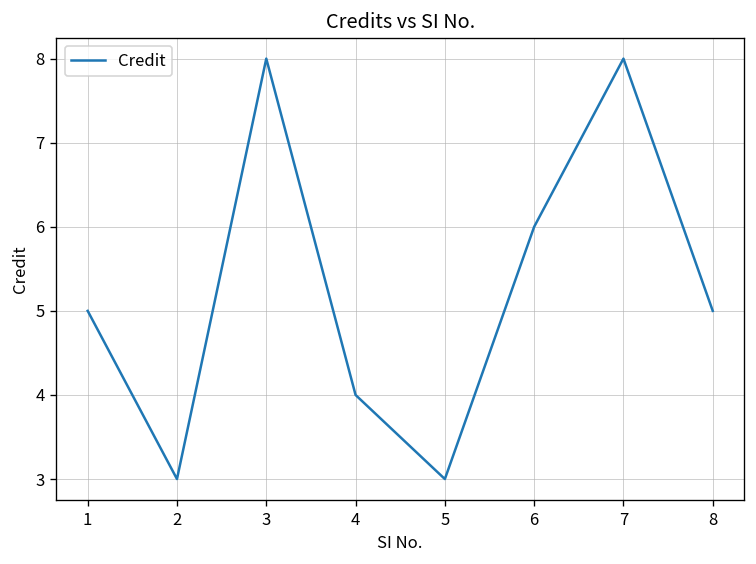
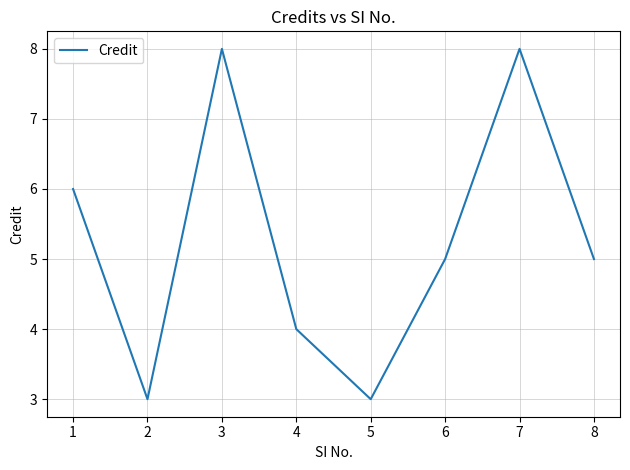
1: 5 -> 6
6: 6 -> 5
